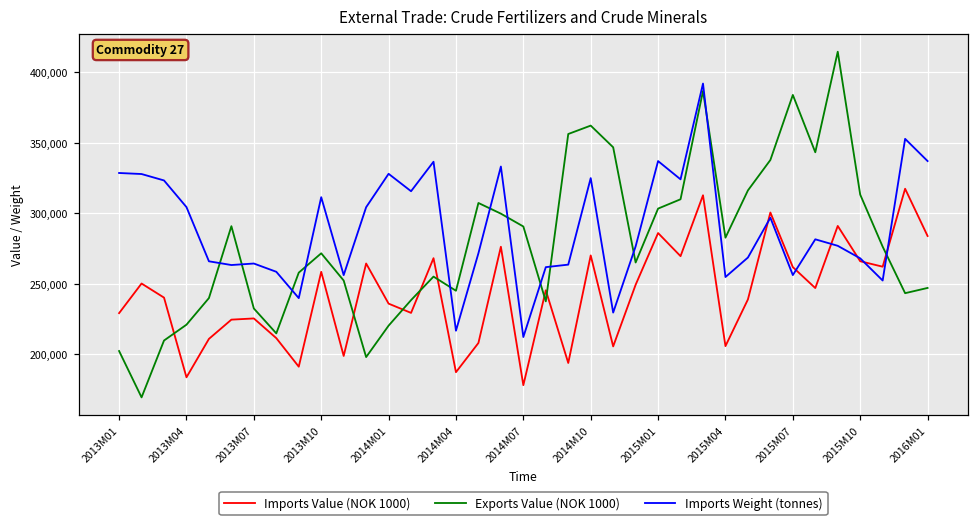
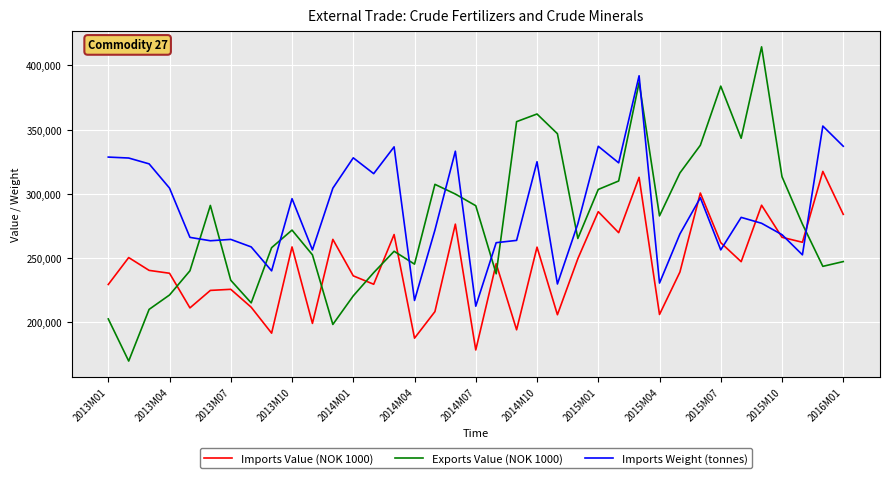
Imports Value (NOK 1000), 2013M04: 184,000 -> 238,000
Imports Weight (tonnes), 2013M10: 311,000 -> 296,000
Imports Value (NOK 1000), 2014M10: 270,000 -> 258,000
Imports Weight (tonnes), 2015M04: 255,000 -> 230,000
